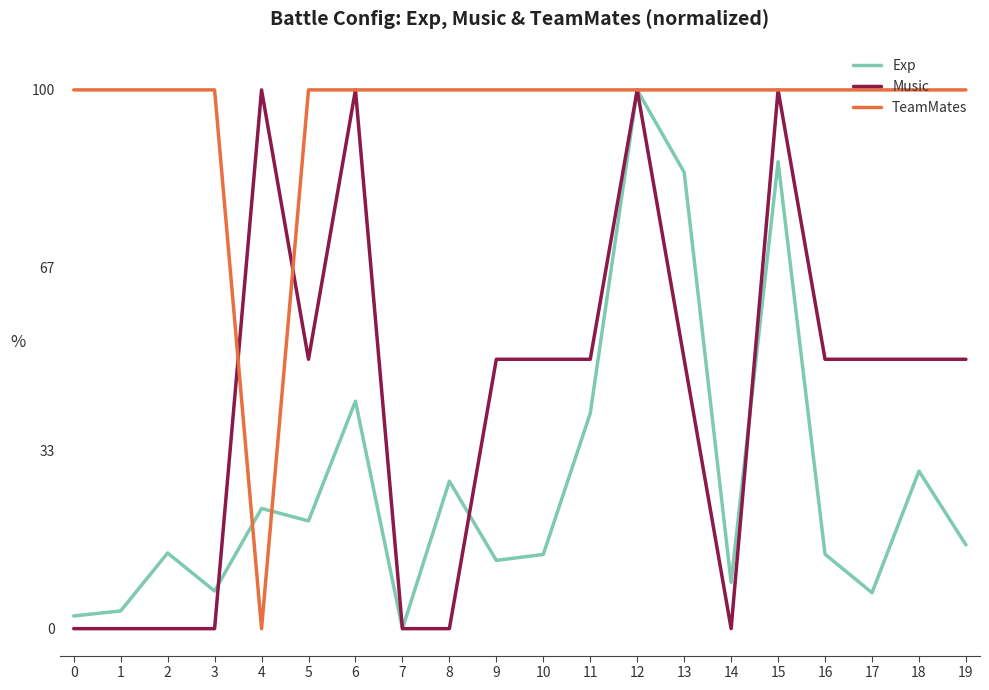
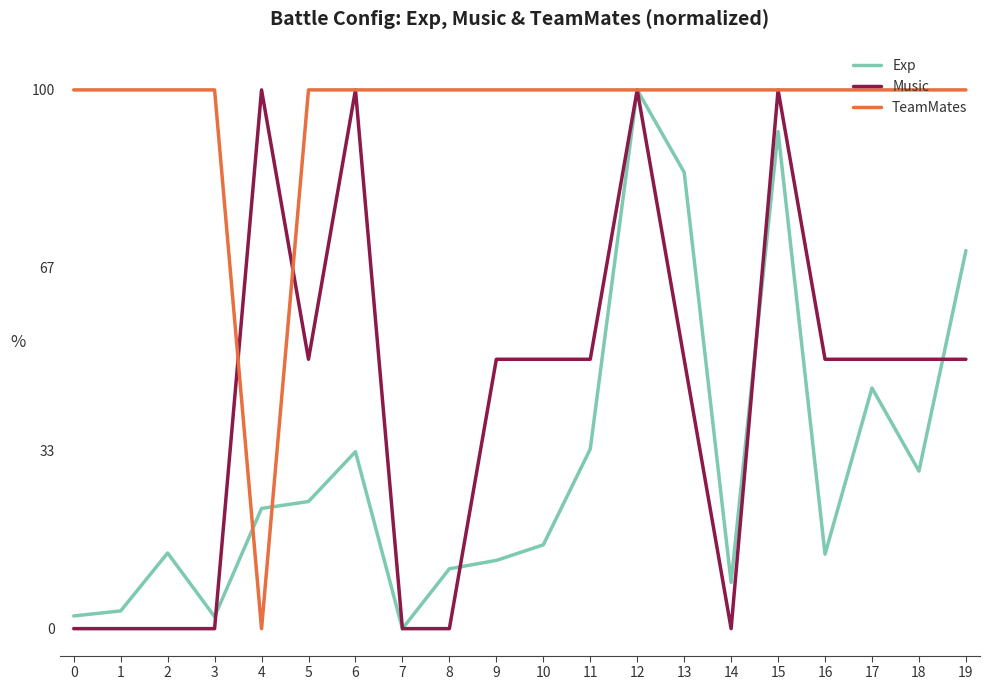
Exp, 3: 7 -> 2
Exp, 5: 20 -> 24
Exp, 6: 42 -> 33
Exp, 8: 27 -> 11
Exp, 10: 14 -> 16
Exp, 11: 40 -> 33
Exp, 15: 87 -> 92
Exp, 17: 7 -> 45
Exp, 19: 16 -> 70
